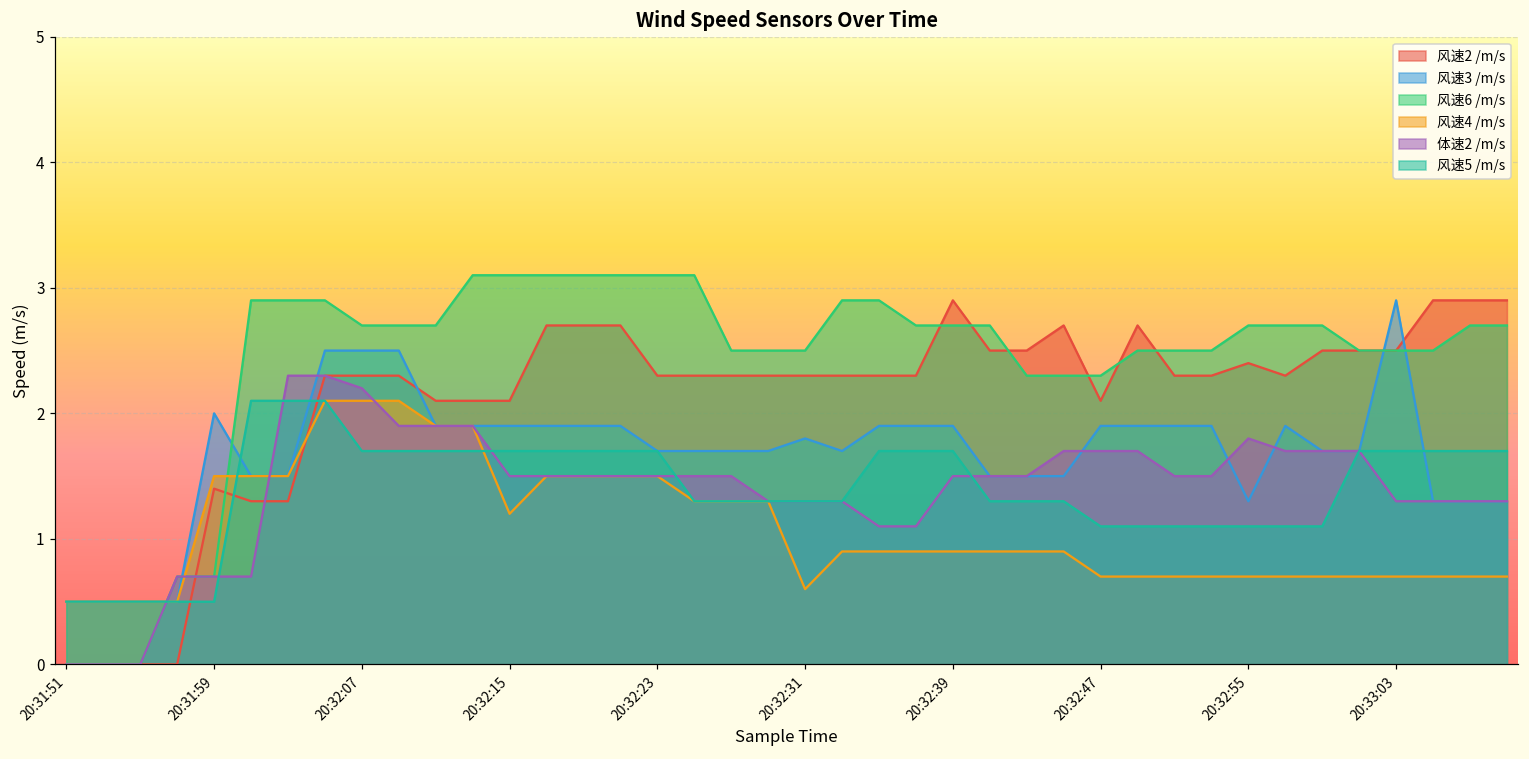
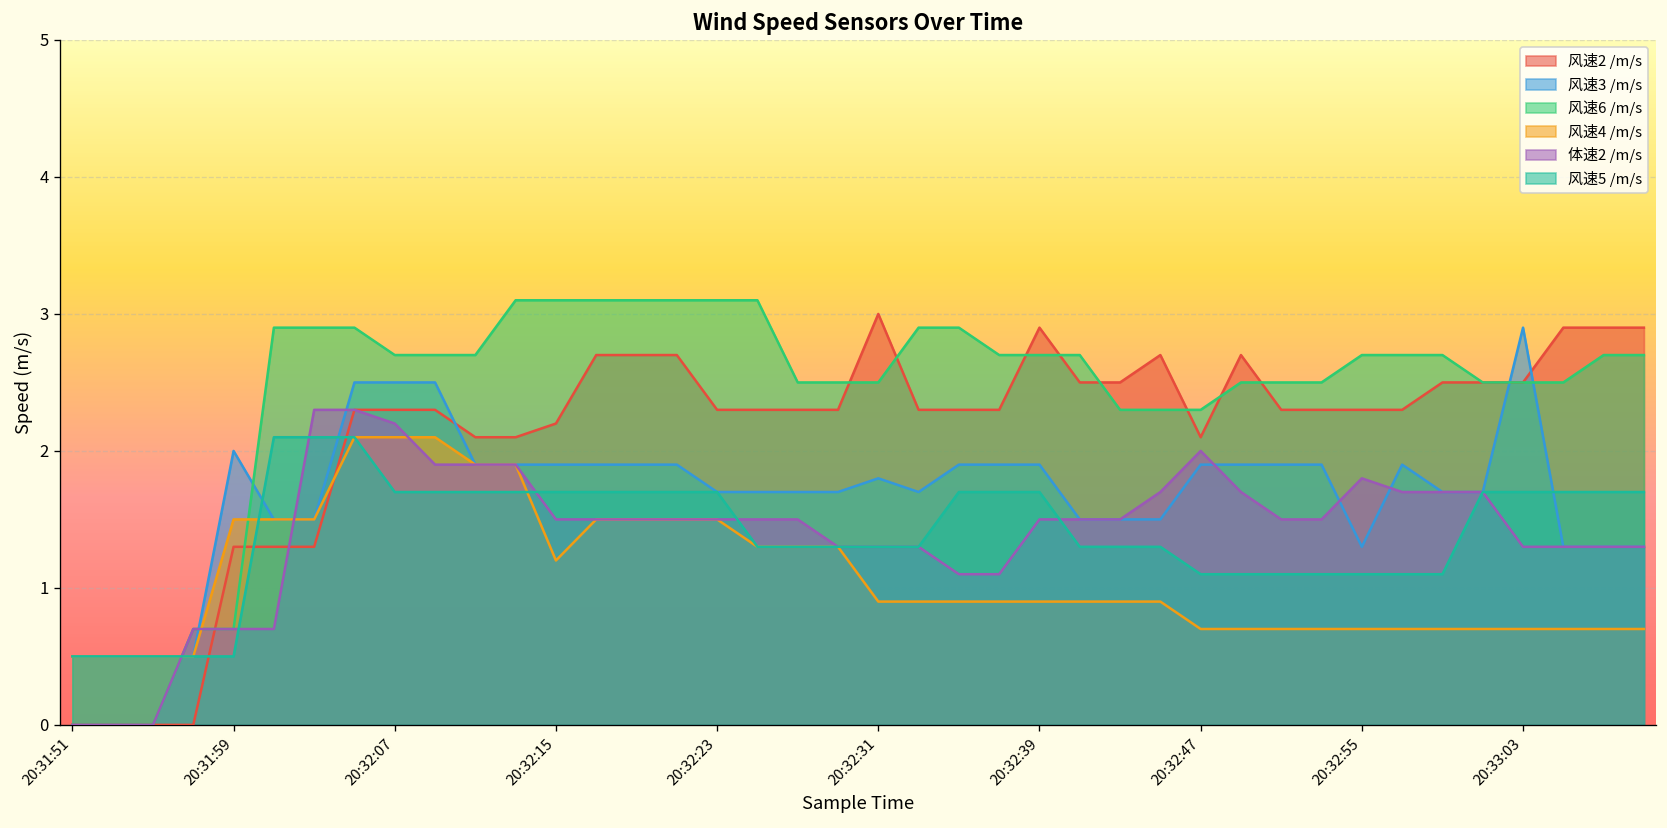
风速2 /m/s, 20:31:59: 1.4 -> 1.3
风速2 /m/s, 20:32:15: 2.1 -> 2.2
风速2 /m/s, 20:32:31: 2.3 -> 3.0
风速4 /m/s, 20:32:31: 0.6 -> 0.9
体速2 /m/s, 20:32:47: 1.7 -> 2.0
风速2 /m/s, 20:32:55: 2.4 -> 2.3
